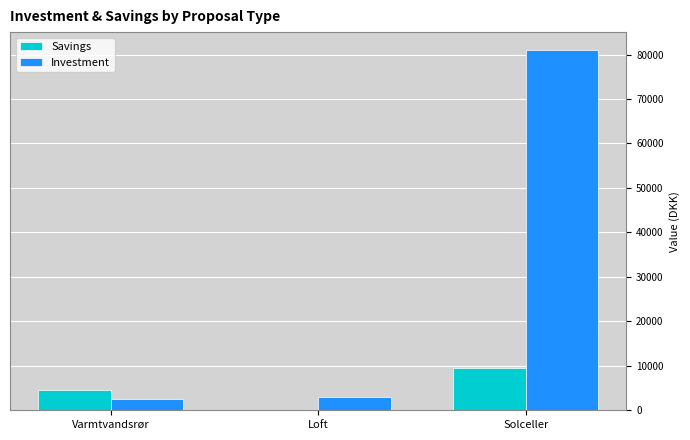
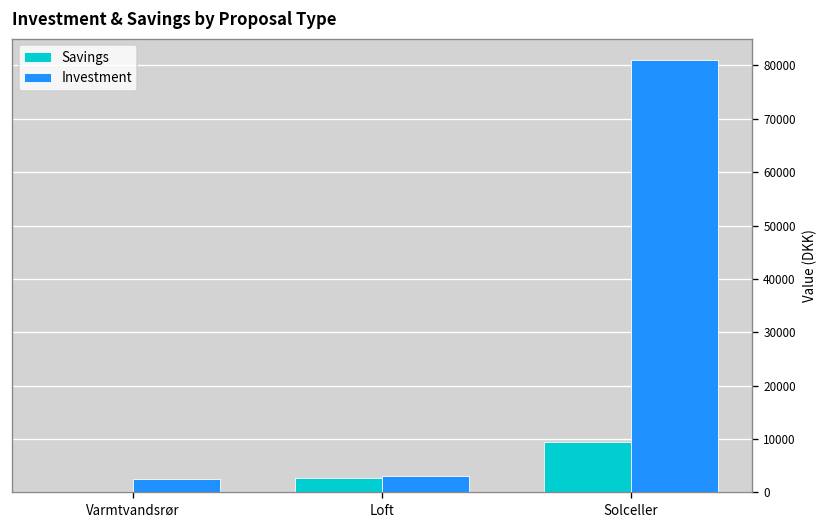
Savings, Varmtvandsrør: 5000 -> 0
Savings, Loft: 0 -> 3000
